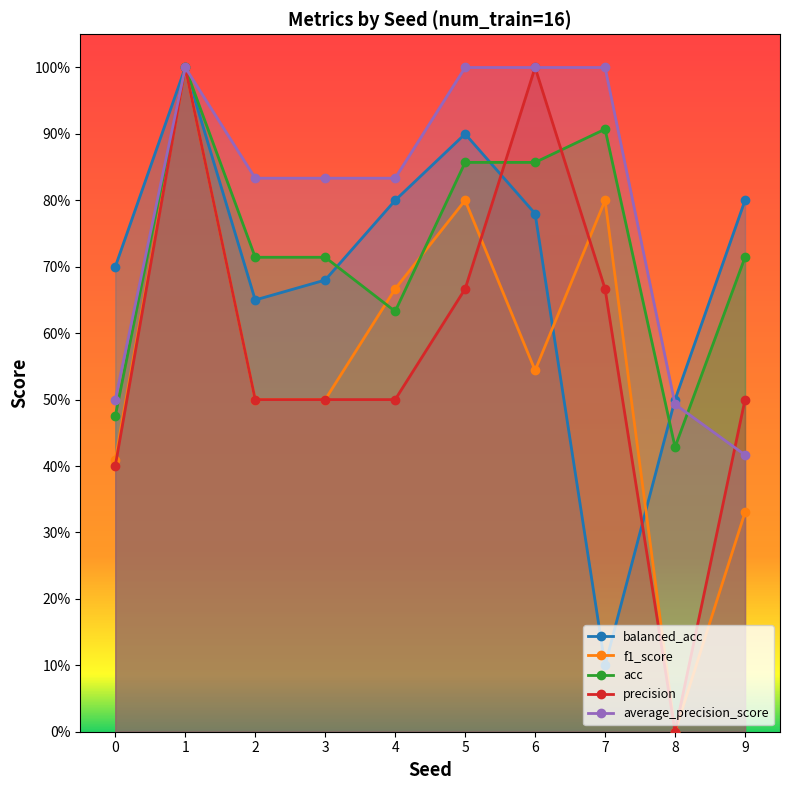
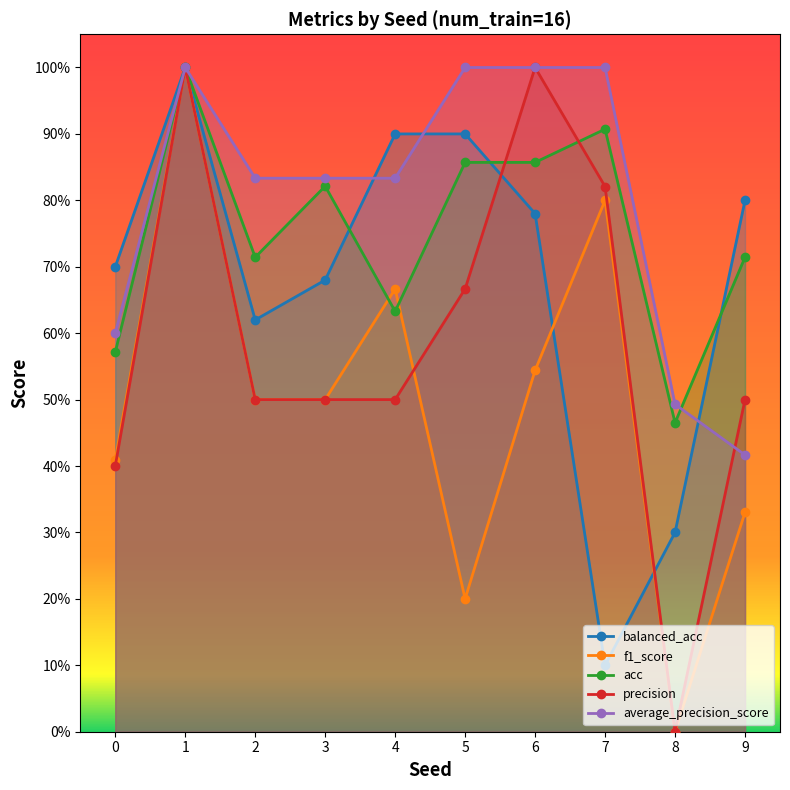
acc, 0: 47% -> 57%
average_precision_score, 0: 50% -> 60%
balanced_acc, 2: 65% -> 62%
acc, 3: 71% -> 82%
balanced_acc, 4: 80% -> 90%
f1_score, 5: 80% -> 20%
precision, 7: 67% -> 82%
balanced_acc, 8: 50% -> 30%
acc, 8: 43% -> 47%
